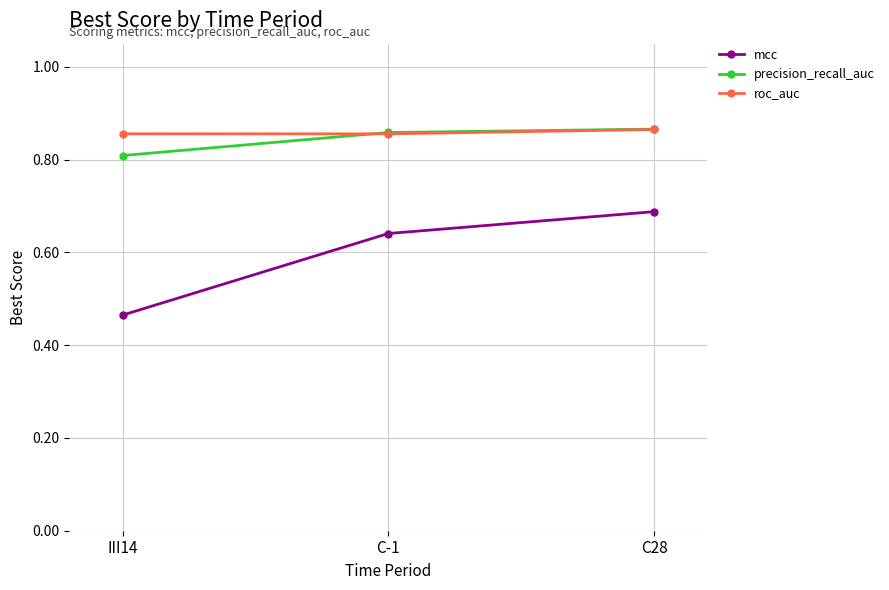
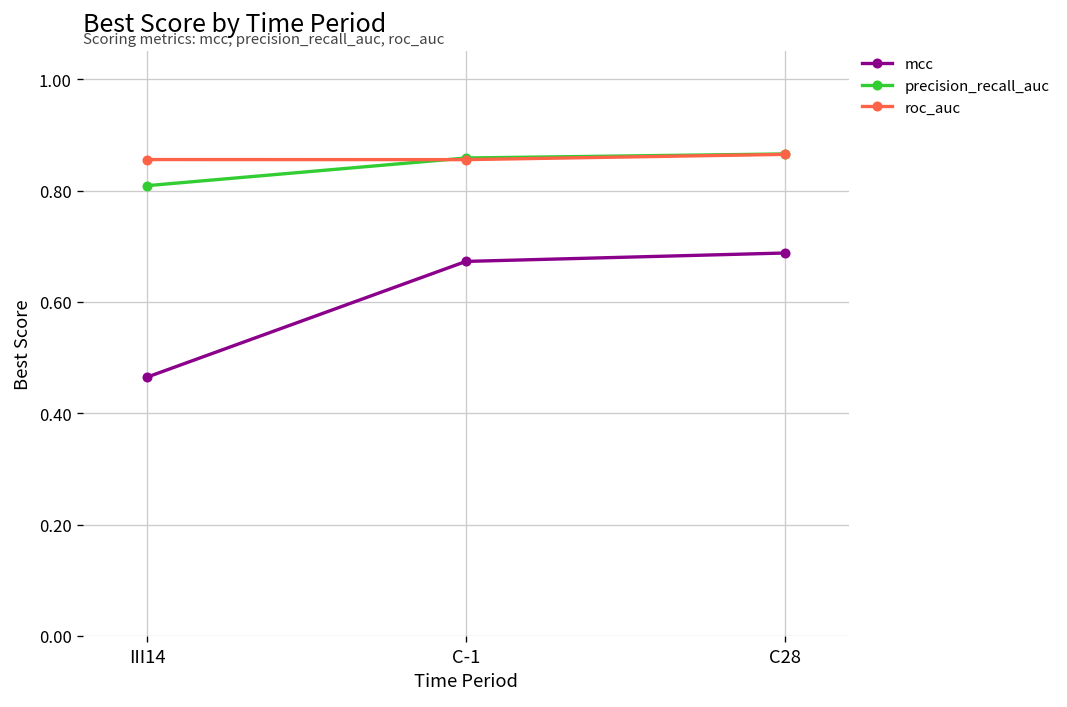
mcc, C-1: 0.64 -> 0.67
